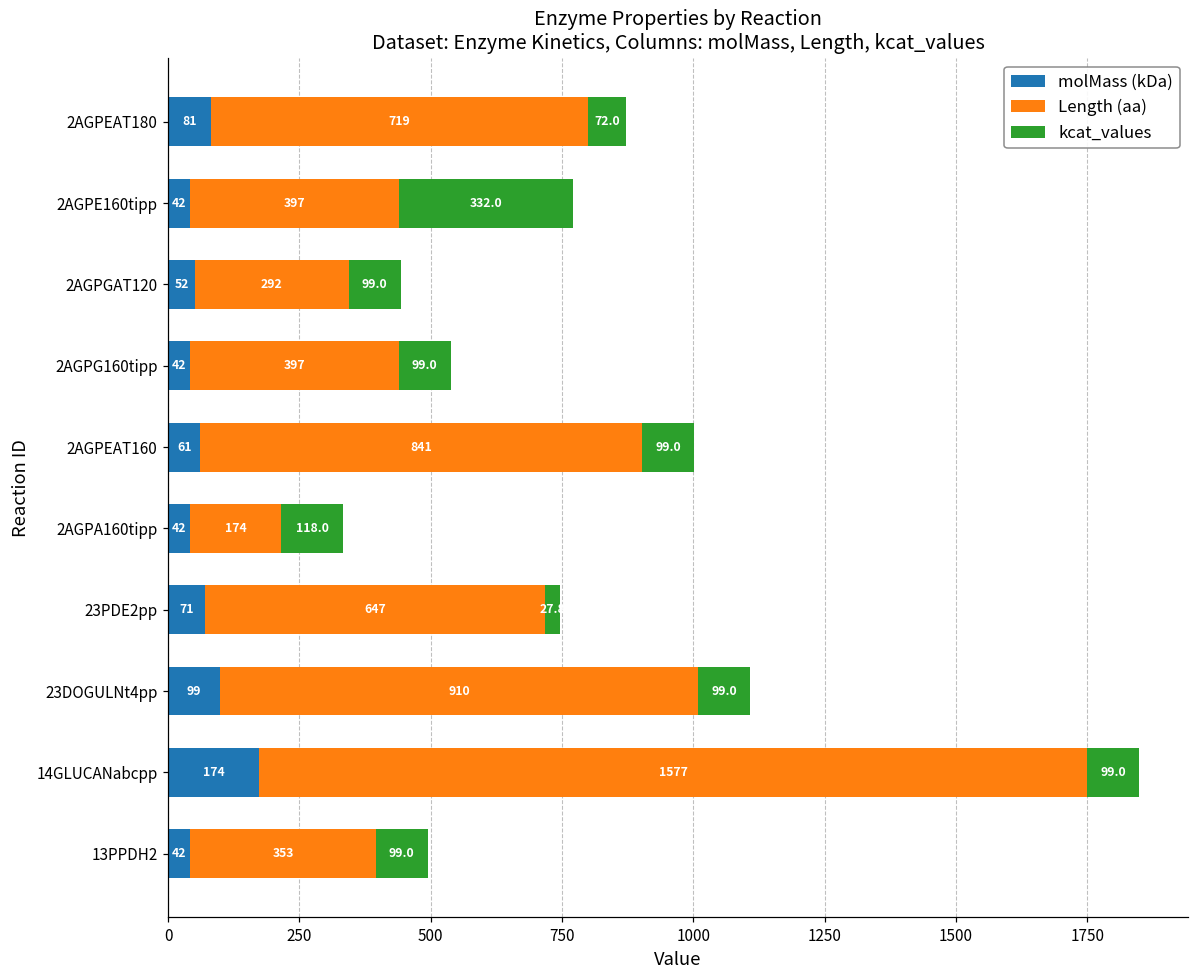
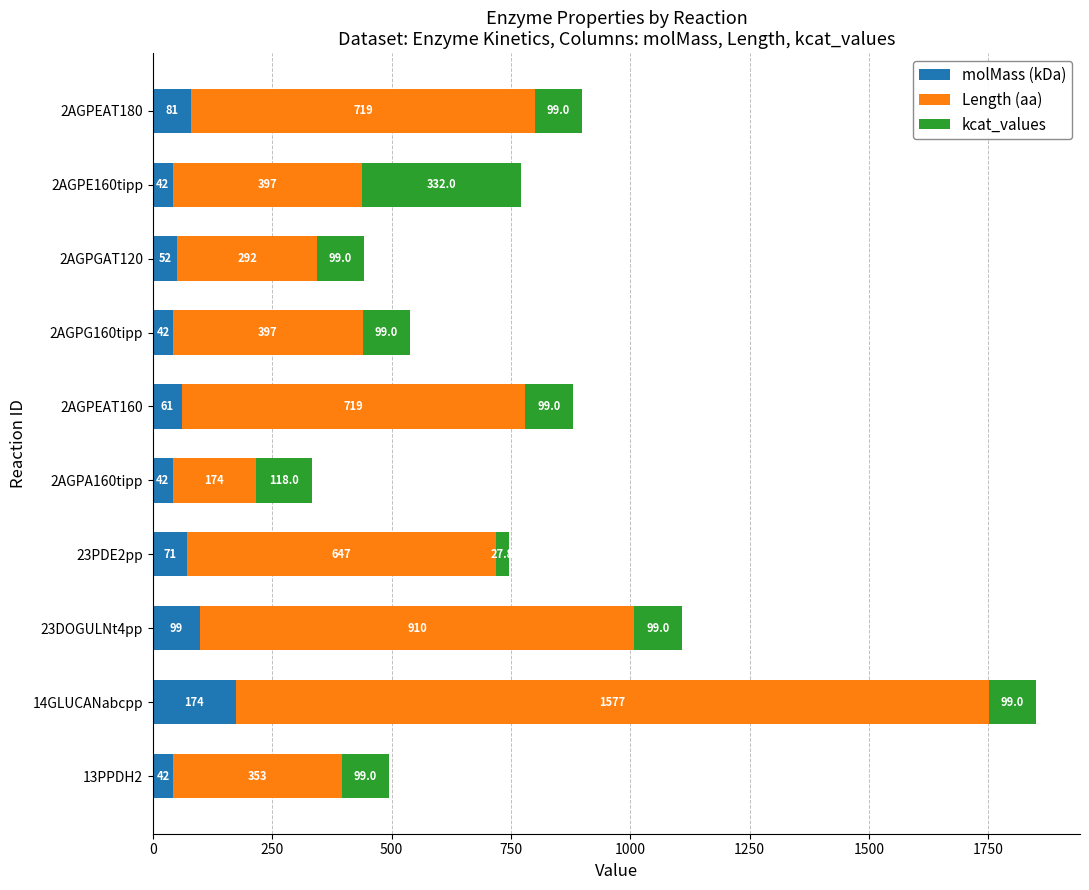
kcat_values, 2AGPEAT180: 72.0 -> 99.0
Length (aa), 2AGPEAT160: 841 -> 719
